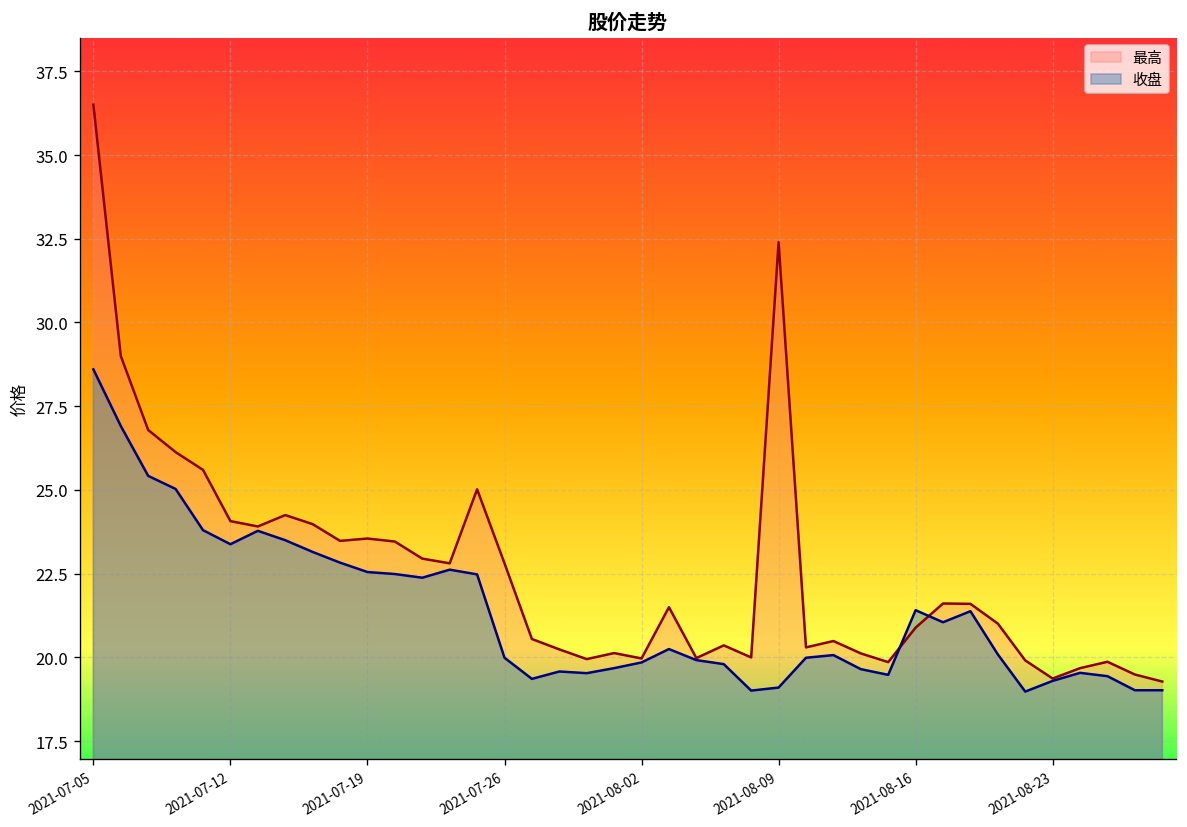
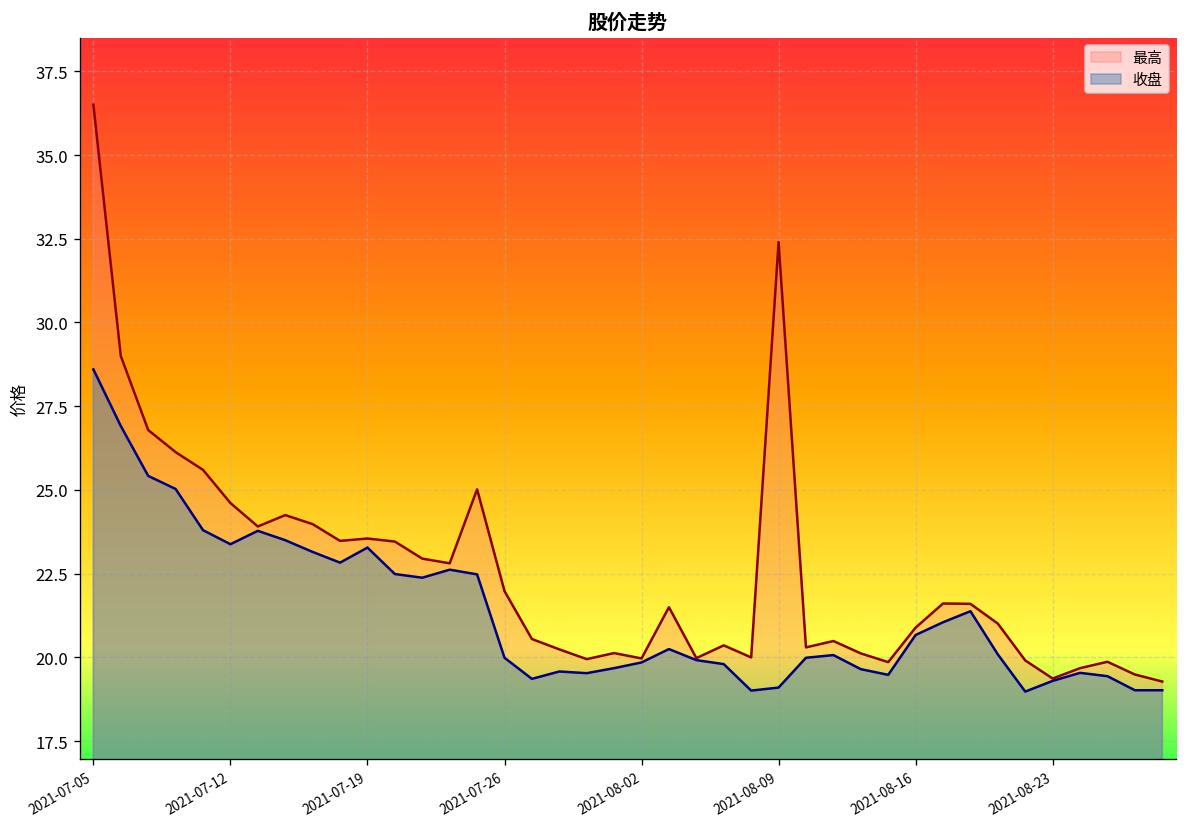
最高, 2021-07-12: 24.1 -> 24.6
收盘, 2021-07-19: 22.6 -> 23.3
最高, 2021-07-26: 22.8 -> 22.0
收盘, 2021-08-16: 21.4 -> 20.7
